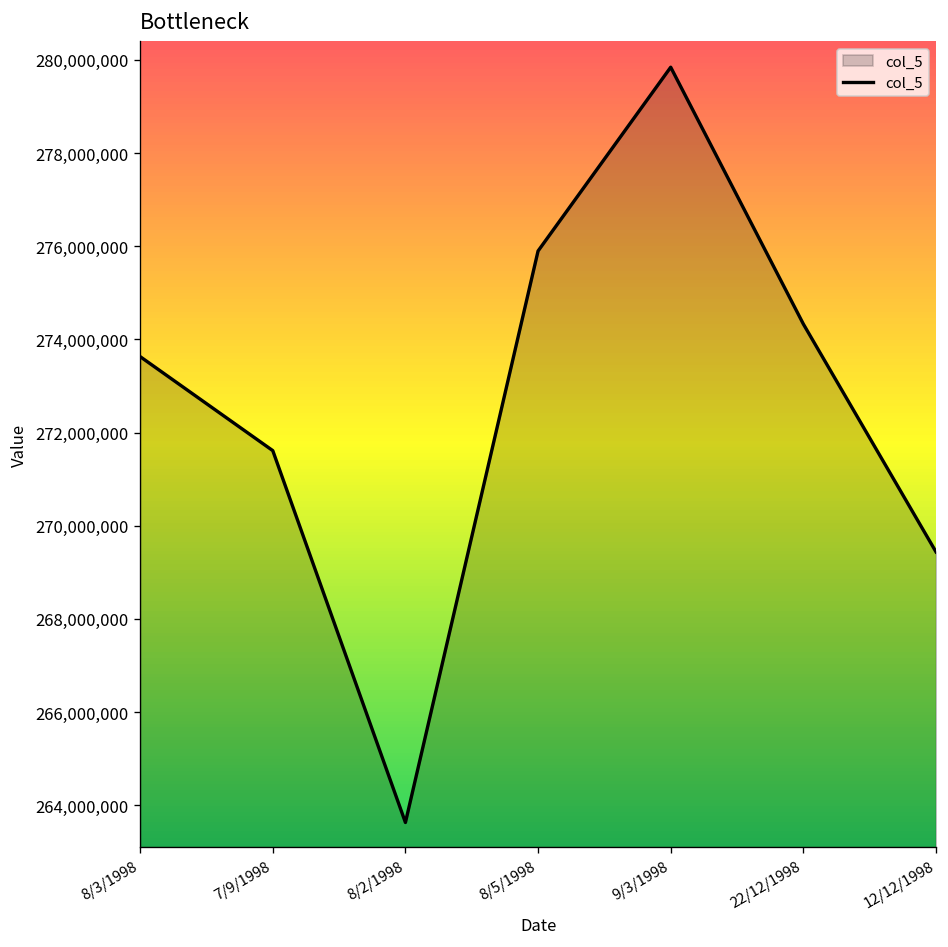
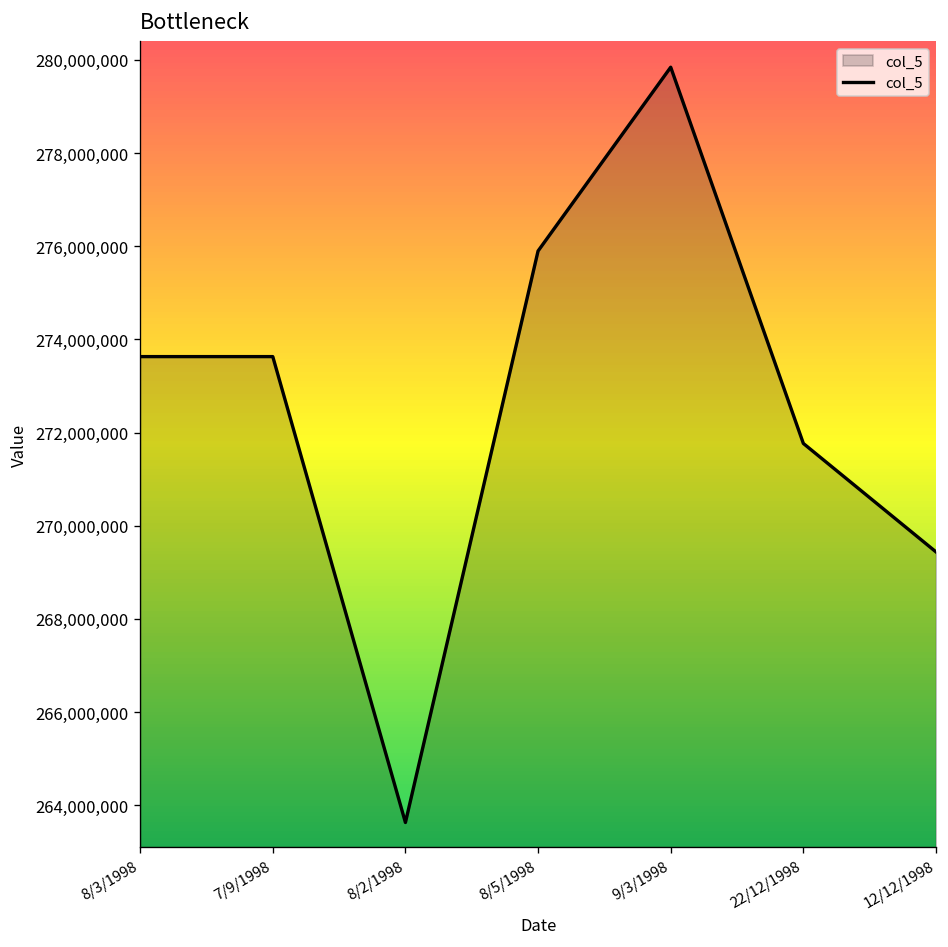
7/9/1998: 271,600,000 -> 273,600,000
22/12/1998: 274,300,000 -> 271,800,000
